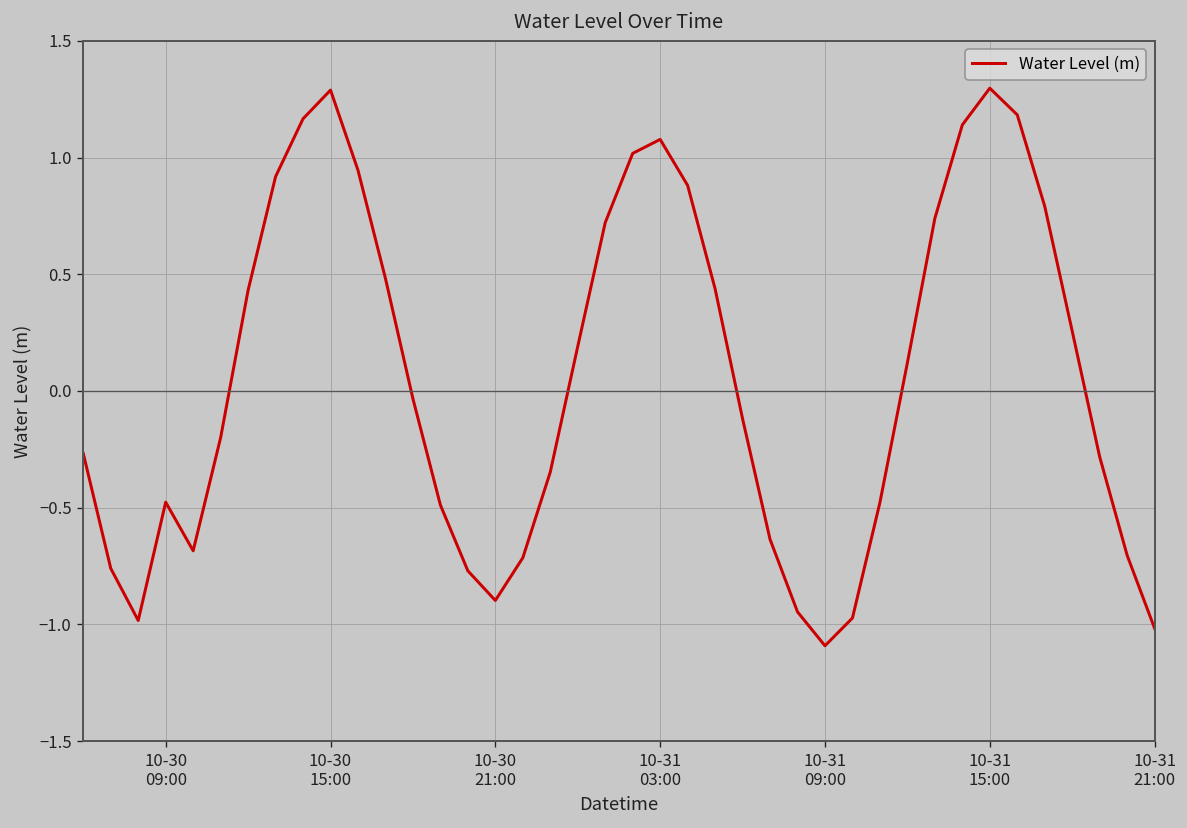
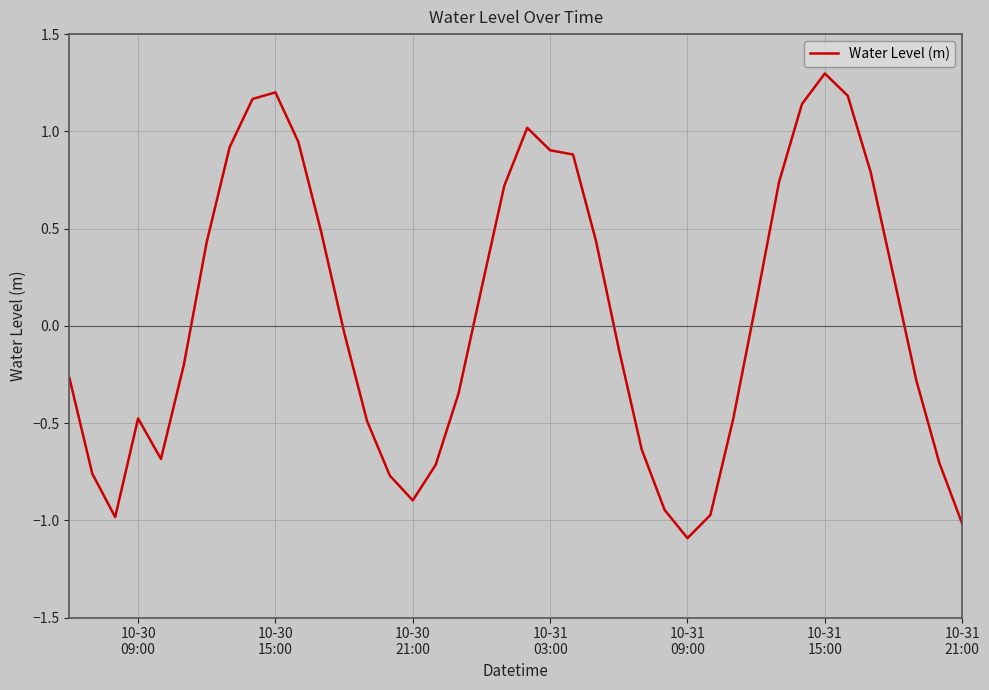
10-30 15:00: 1.29 -> 1.20
10-31 03:00: 1.08 -> 0.90
